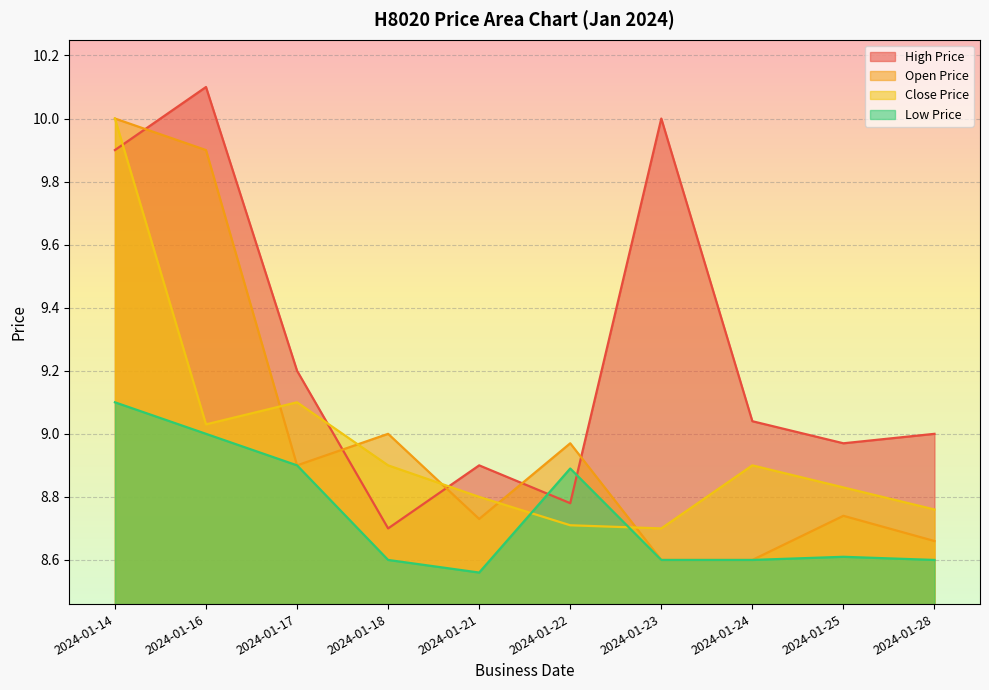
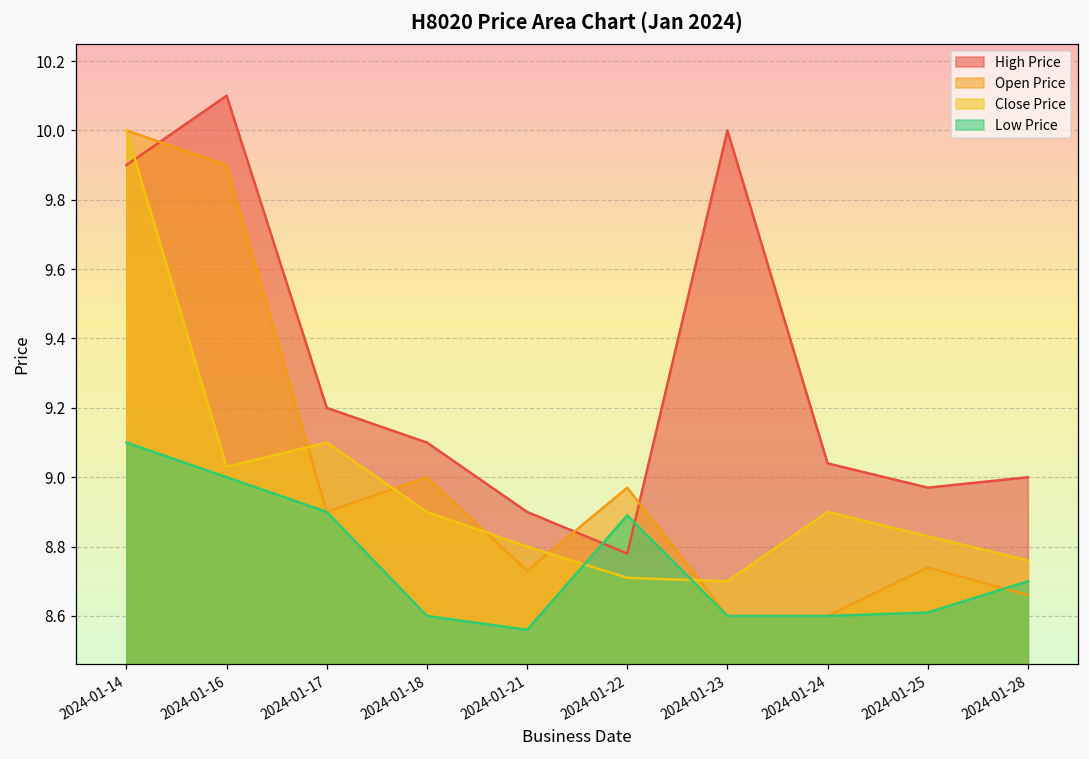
High Price, 2024-01-18: 8.7 -> 9.1
Low Price, 2024-01-28: 8.6 -> 8.7
